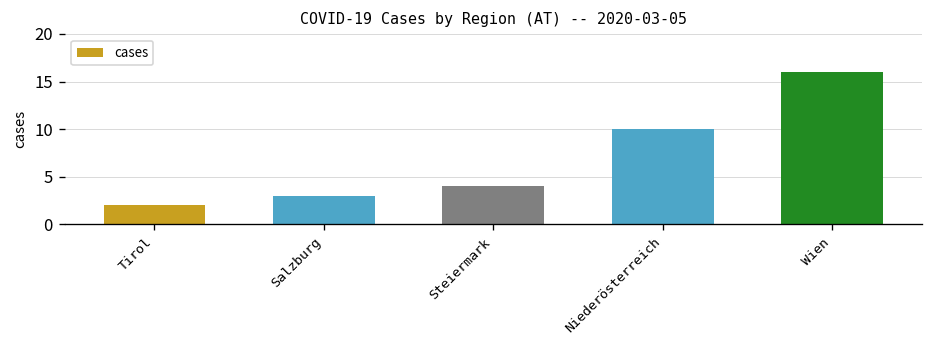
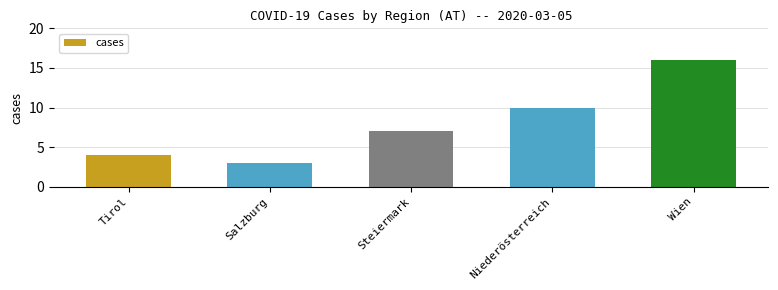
Tirol: 2 -> 4
Steiermark: 4 -> 7
